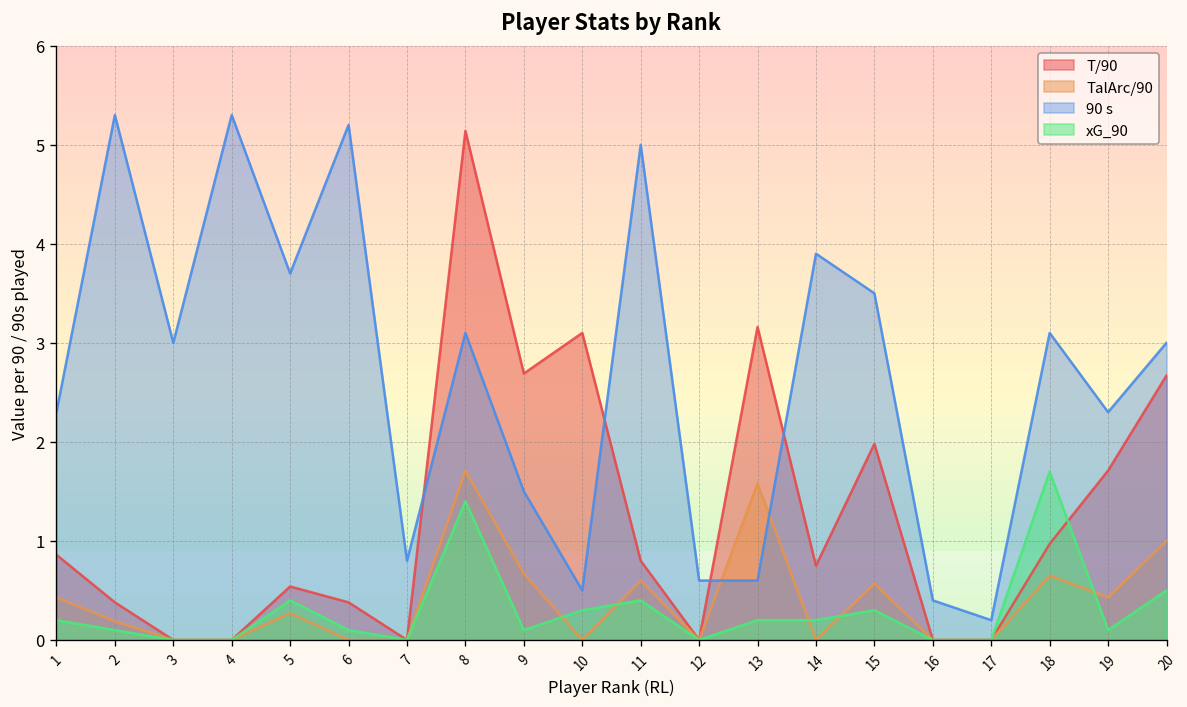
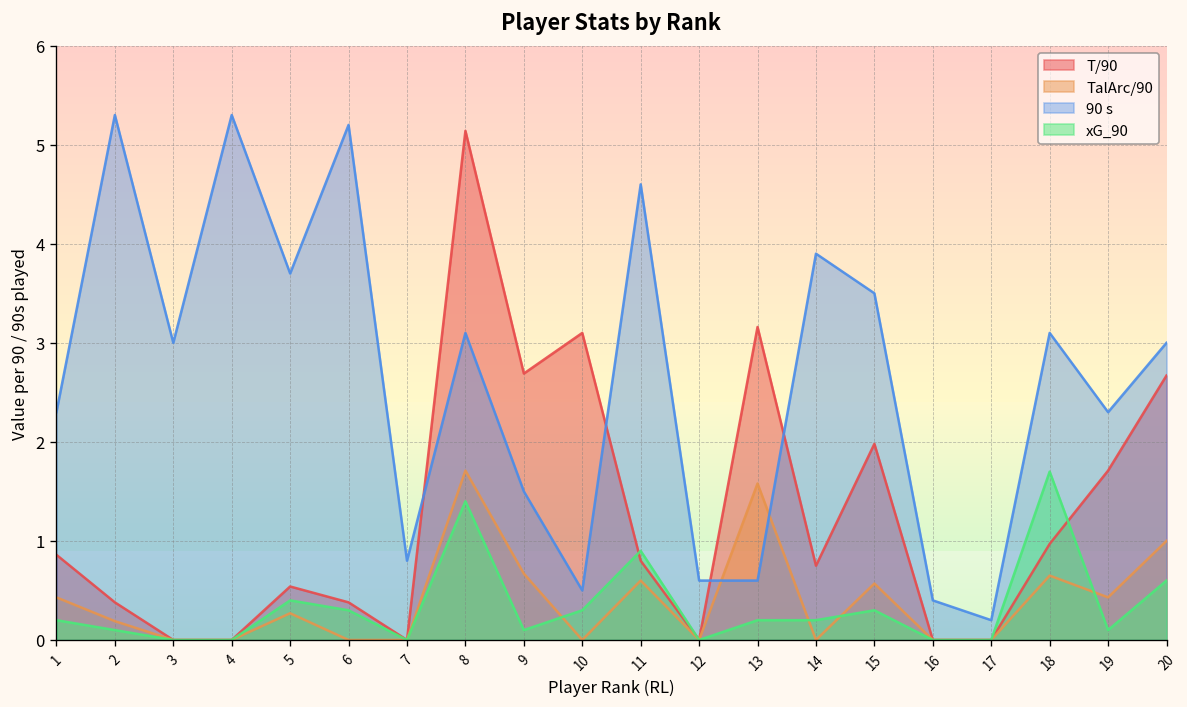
xG_90, 6: 0.1 -> 0.3
90 s, 11: 5.0 -> 4.6
xG_90, 11: 0.4 -> 0.9
xG_90, 20: 0.5 -> 0.6
